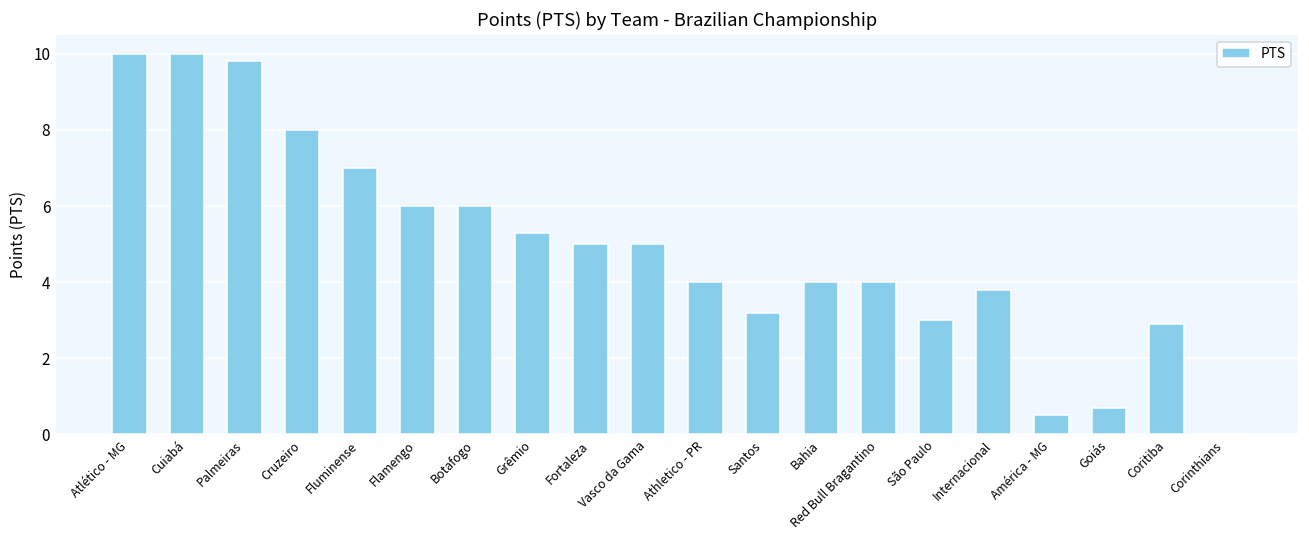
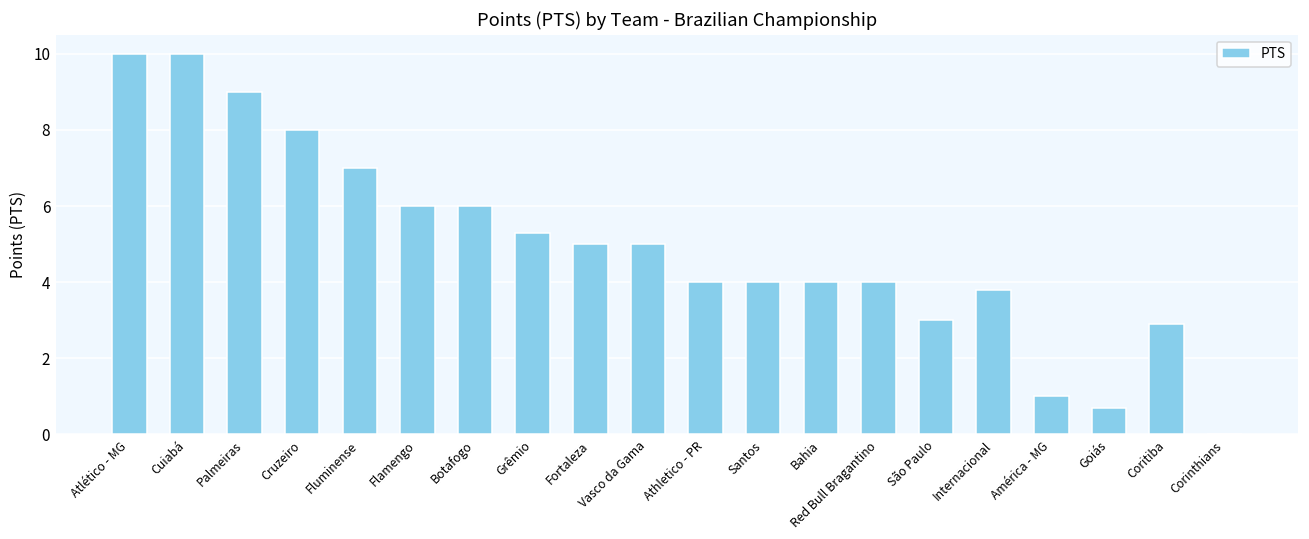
Palmeiras: 9.8 -> 9.0
Santos: 3.2 -> 4.0
América - MG: 0.5 -> 1.0
